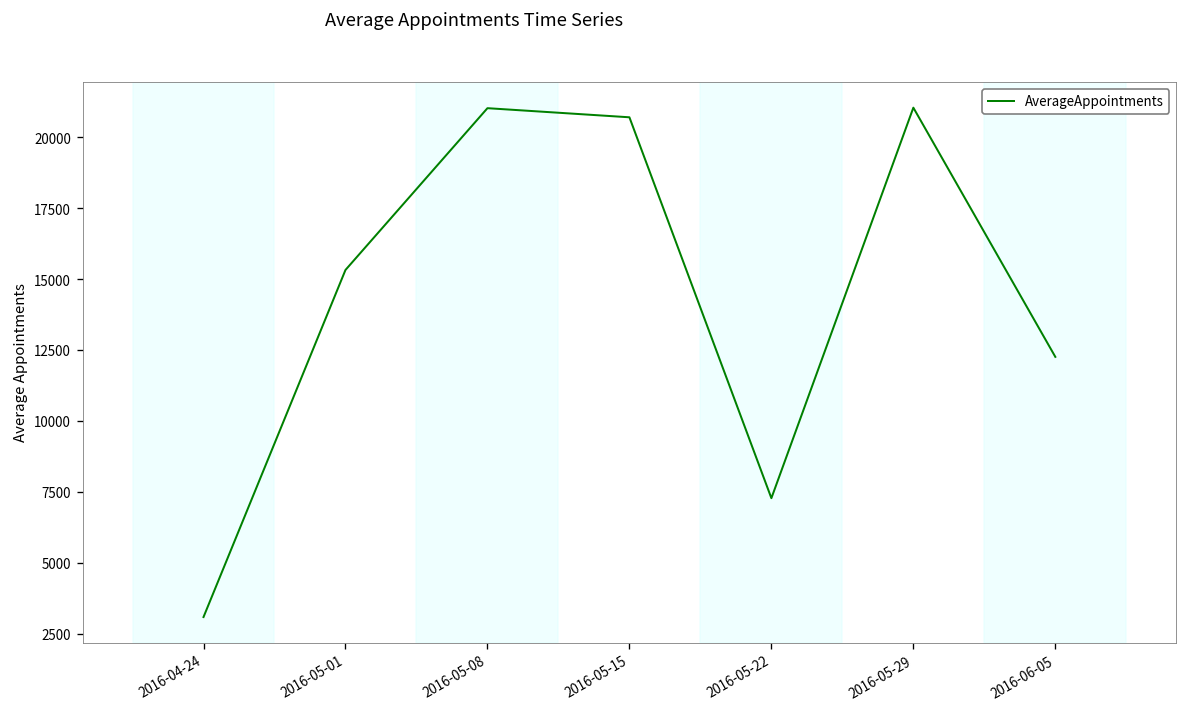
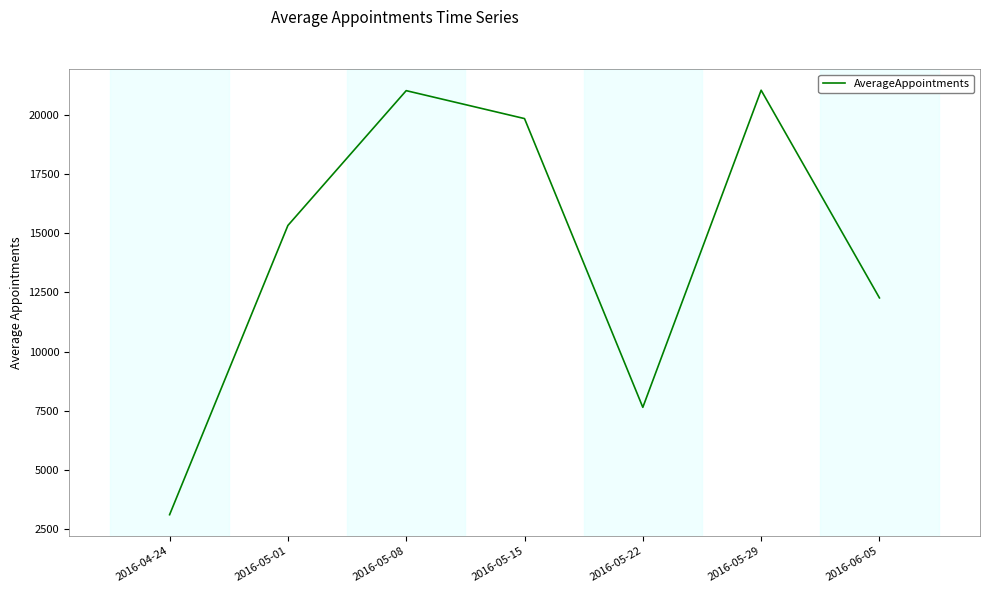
2016-05-15: 20700 -> 19900
2016-05-22: 7300 -> 7600
